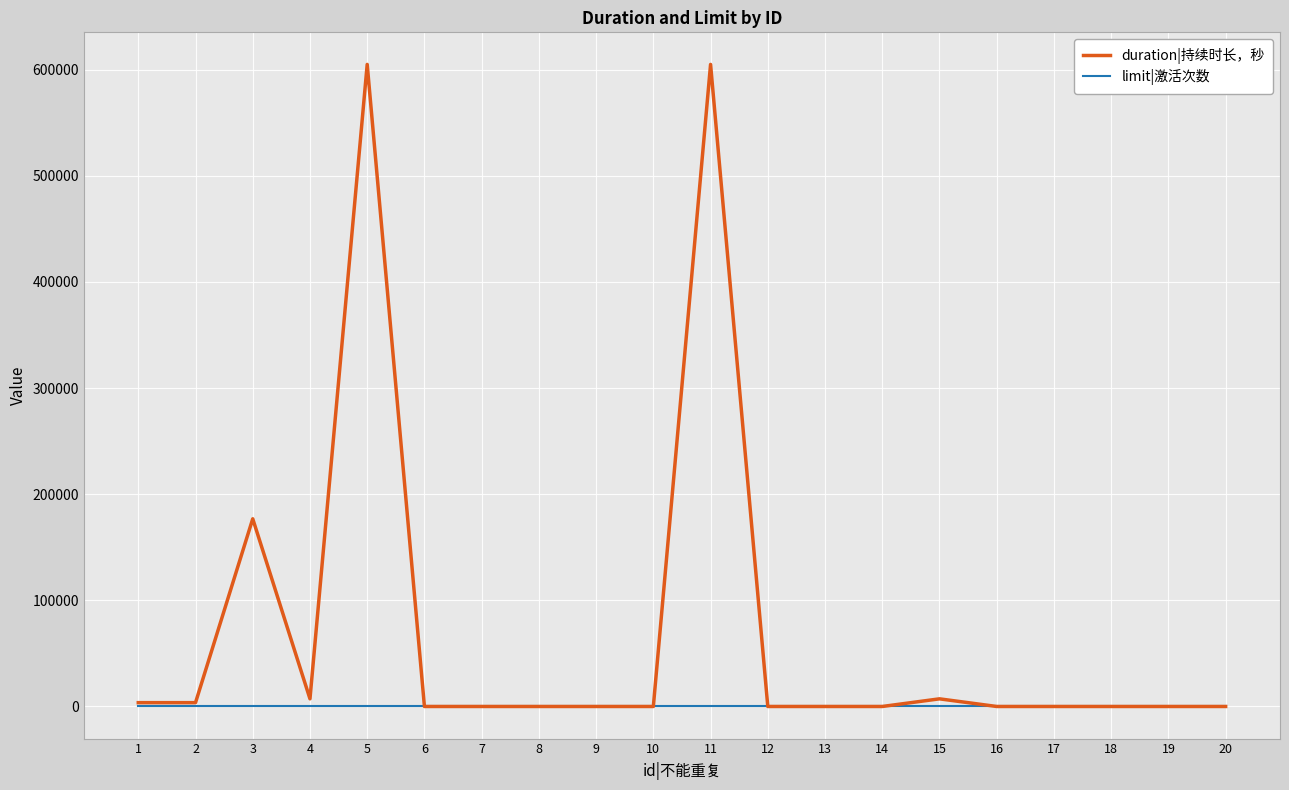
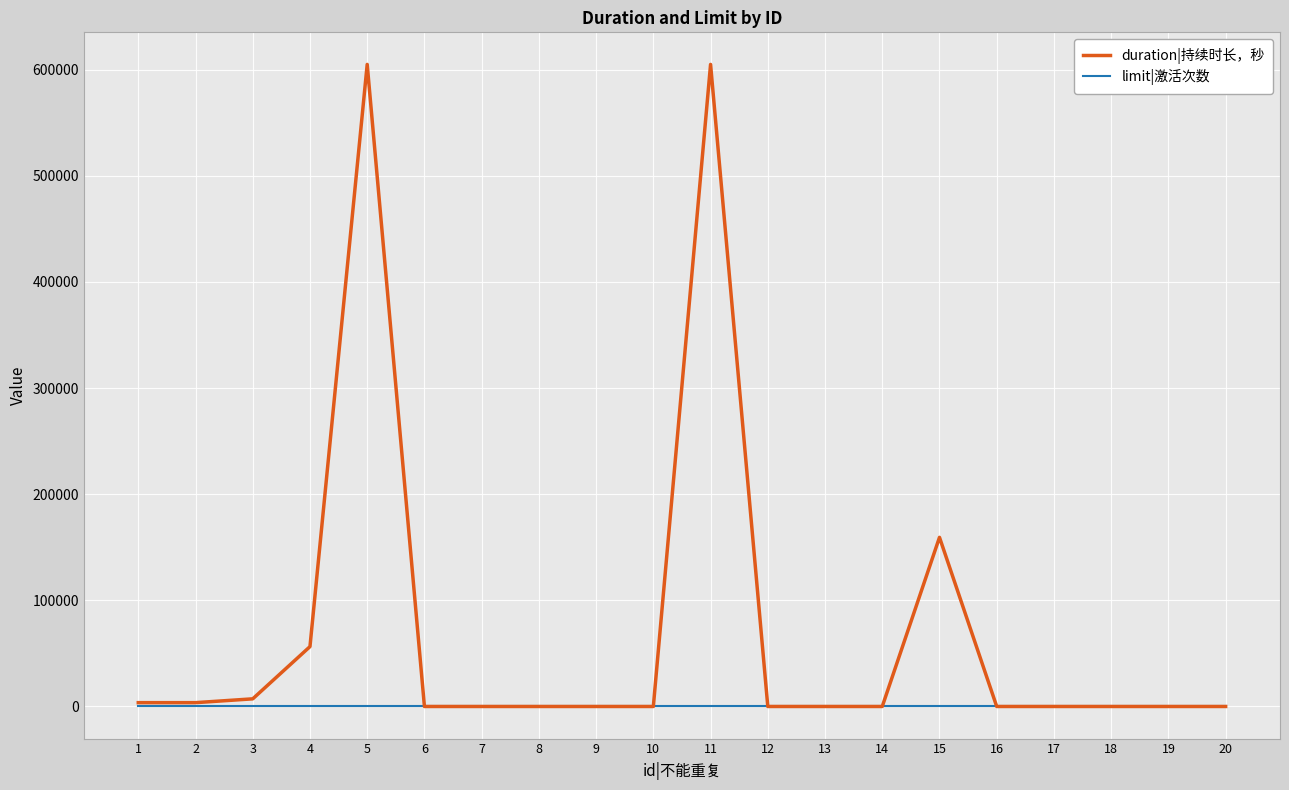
duration|持续时长，秒, 3: 177000 -> 7000
duration|持续时长，秒, 4: 7000 -> 56000
duration|持续时长，秒, 15: 7000 -> 159000
